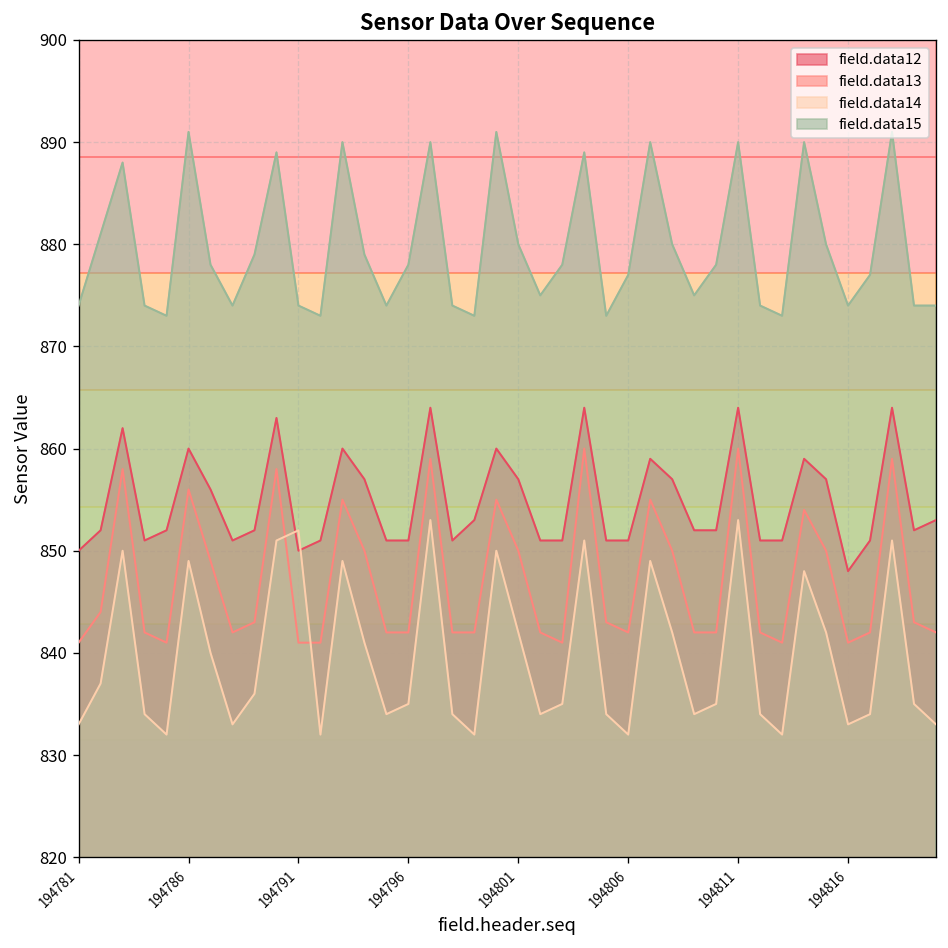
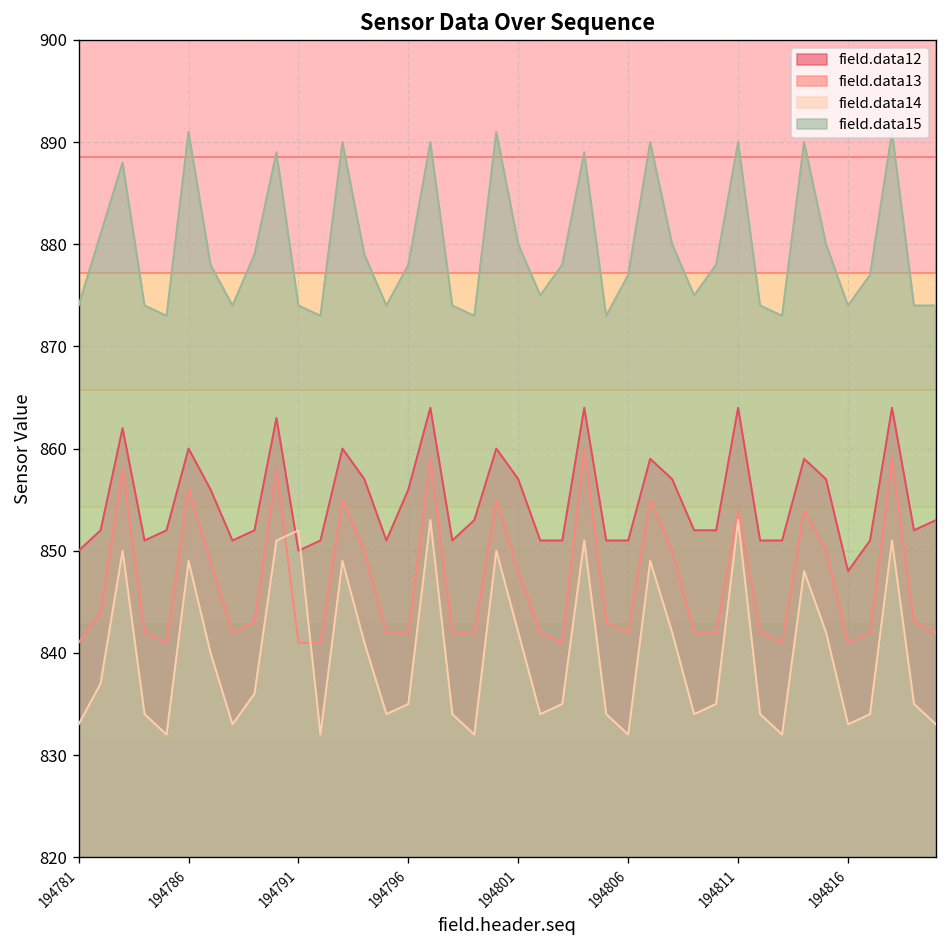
field.data12, 194796: 851 -> 856
field.data13, 194801: 850 -> 848
field.data13, 194811: 860 -> 854
